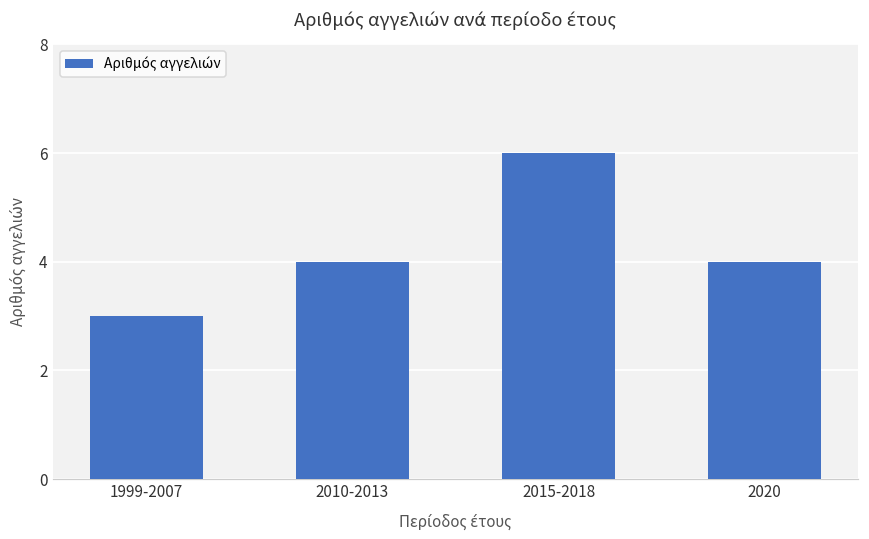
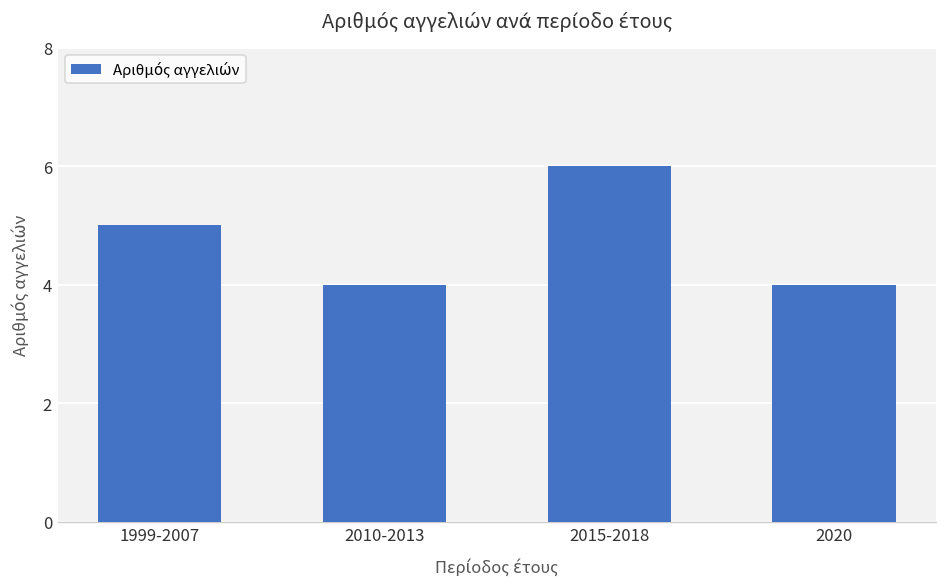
1999-2007: 3 -> 5
